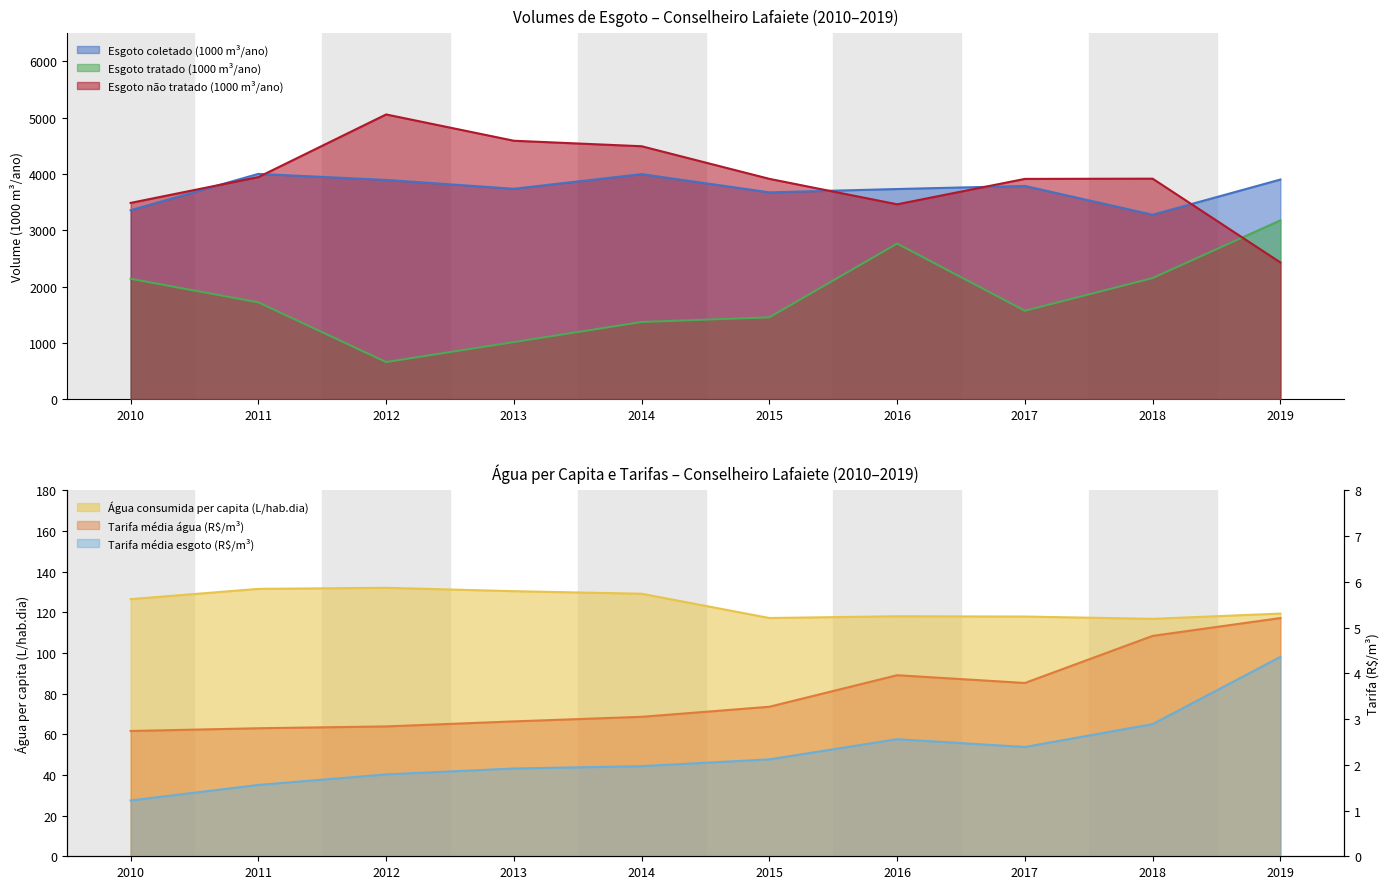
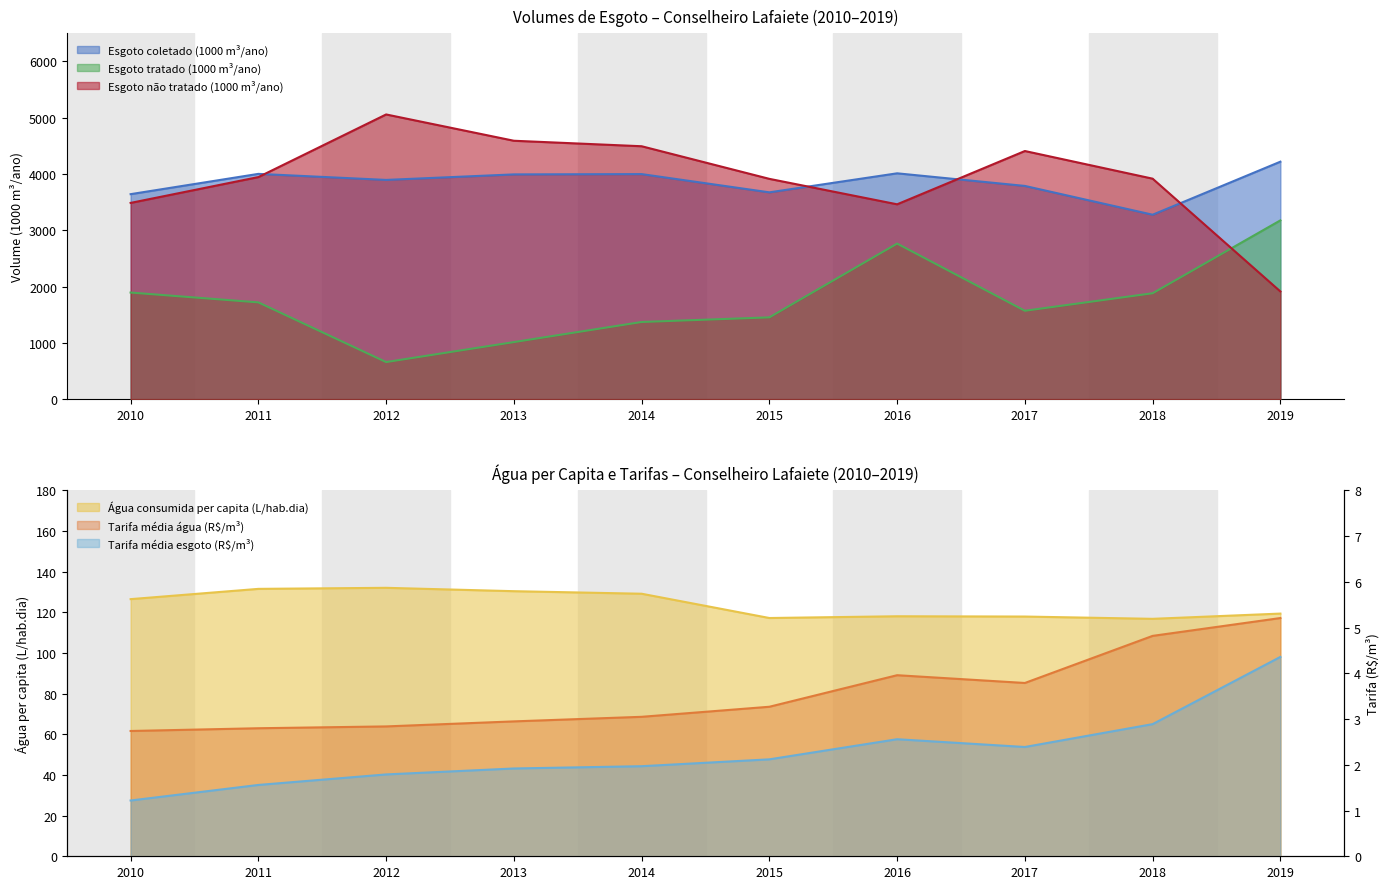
Volumes de Esgoto – Conselheiro Lafaiete (2010–2019), Esgoto coletado (1000 m³/ano), 2010: 3400 -> 3600
Volumes de Esgoto – Conselheiro Lafaiete (2010–2019), Esgoto tratado (1000 m³/ano), 2010: 2100 -> 1900
Volumes de Esgoto – Conselheiro Lafaiete (2010–2019), Esgoto coletado (1000 m³/ano), 2013: 3700 -> 4000
Volumes de Esgoto – Conselheiro Lafaiete (2010–2019), Esgoto coletado (1000 m³/ano), 2016: 3700 -> 4000
Volumes de Esgoto – Conselheiro Lafaiete (2010–2019), Esgoto não tratado (1000 m³/ano), 2017: 3900 -> 4400
Volumes de Esgoto – Conselheiro Lafaiete (2010–2019), Esgoto tratado (1000 m³/ano), 2018: 2200 -> 1900
Volumes de Esgoto – Conselheiro Lafaiete (2010–2019), Esgoto coletado (1000 m³/ano), 2019: 3900 -> 4200
Volumes de Esgoto – Conselheiro Lafaiete (2010–2019), Esgoto não tratado (1000 m³/ano), 2019: 2400 -> 1900
